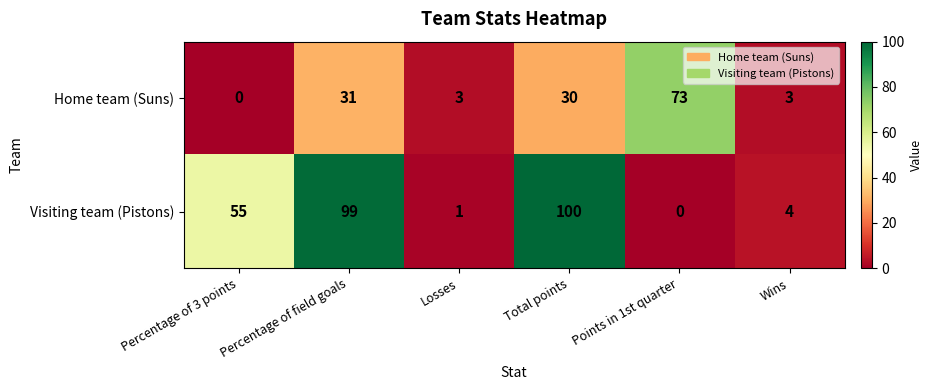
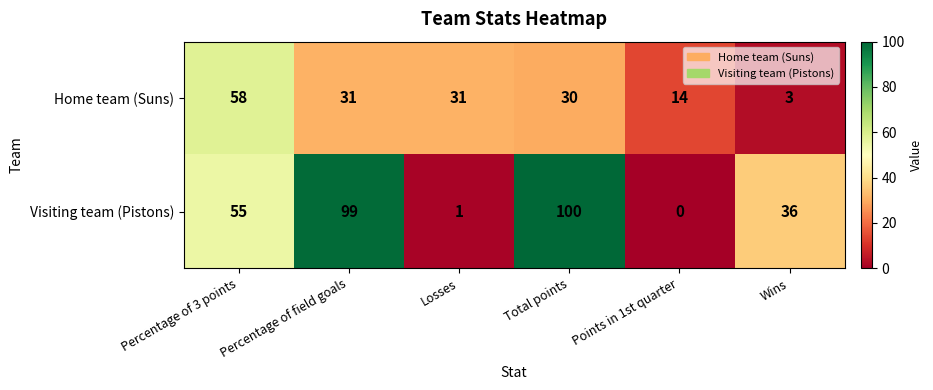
Home team (Suns), Percentage of 3 points: 0 -> 58
Home team (Suns), Losses: 3 -> 31
Home team (Suns), Points in 1st quarter: 73 -> 14
Visiting team (Pistons), Wins: 4 -> 36
